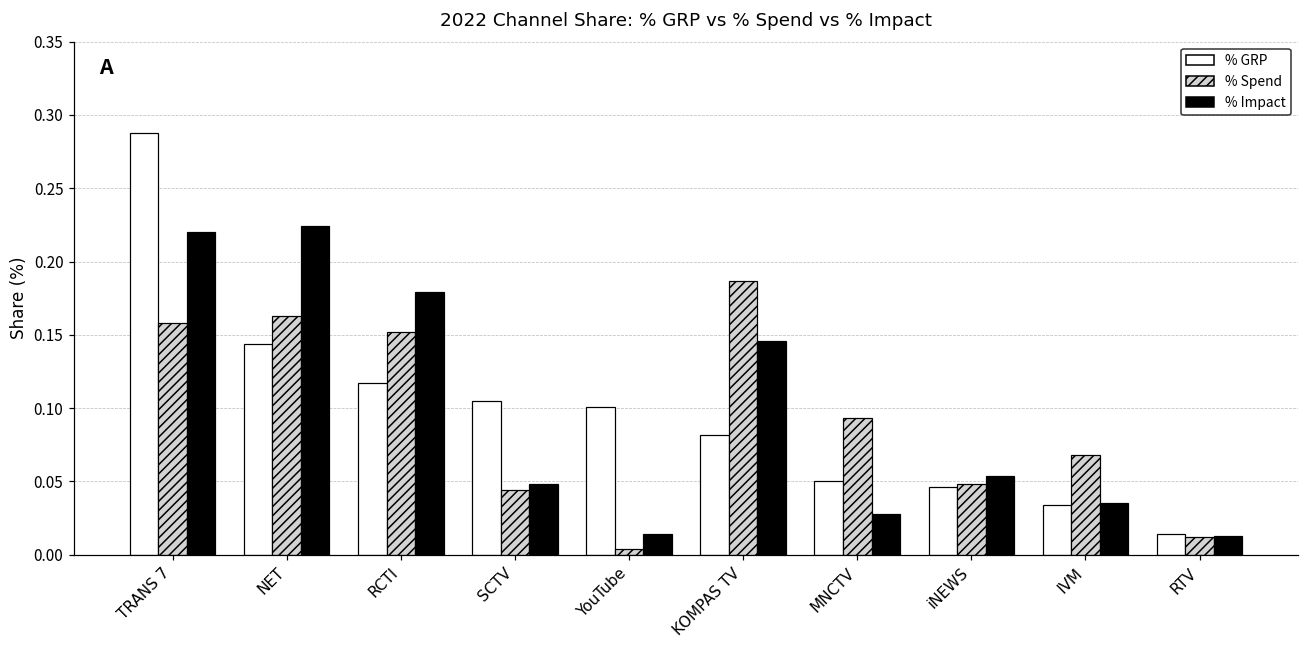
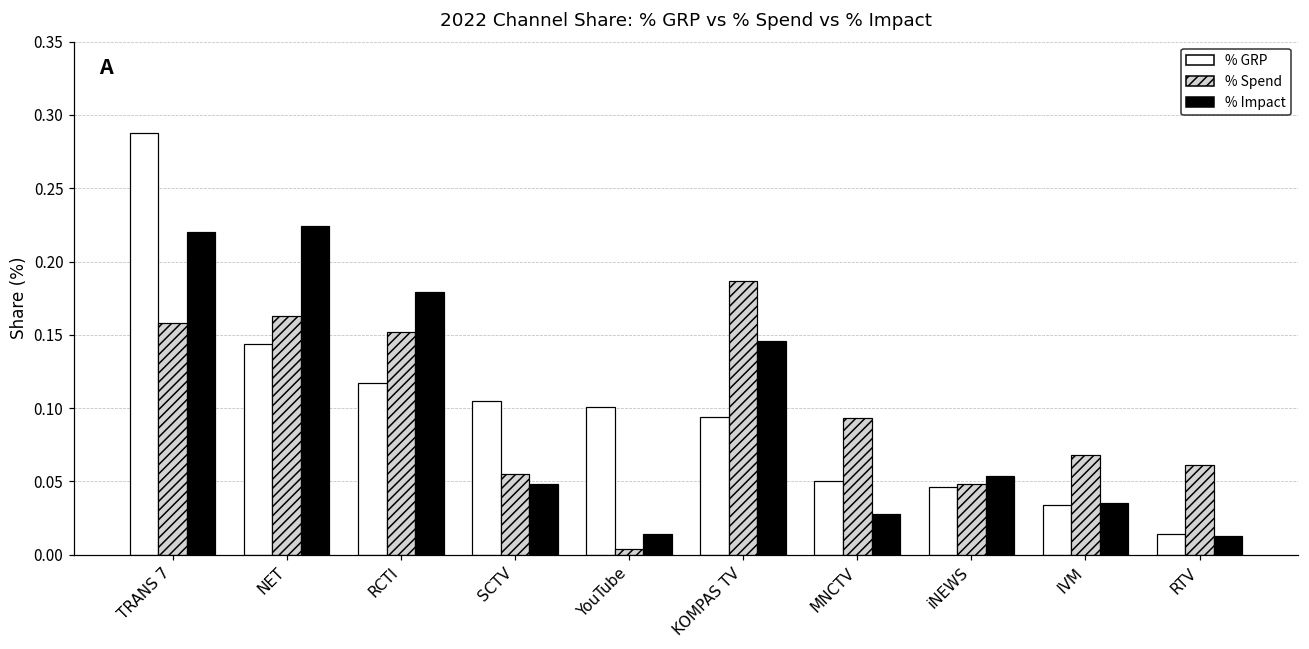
% Spend, SCTV: 0.044 -> 0.055
% GRP, KOMPAS TV: 0.082 -> 0.094
% Spend, RTV: 0.012 -> 0.061
